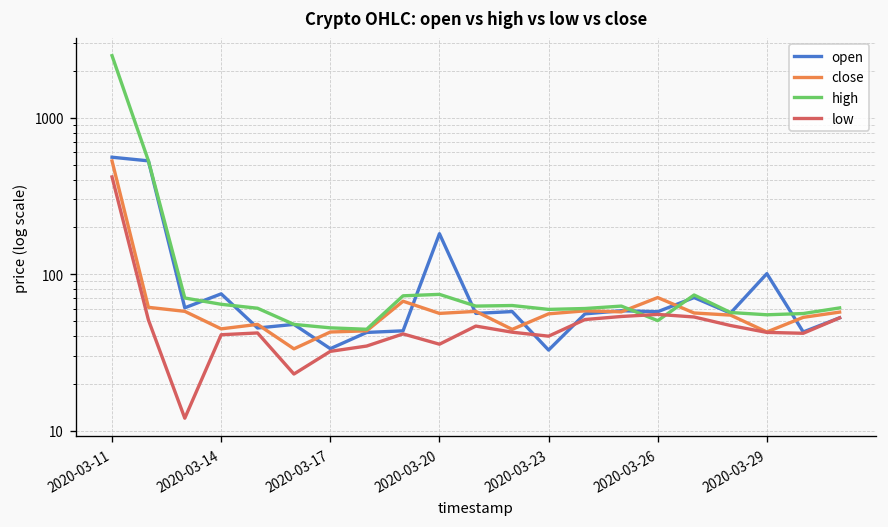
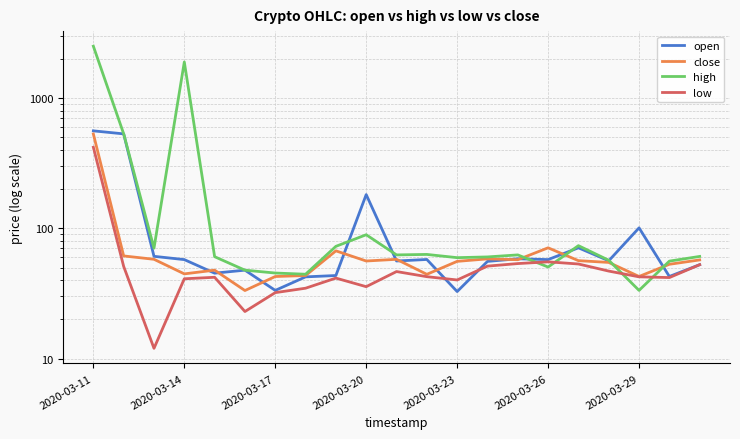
open, 2020-03-14: 70 -> 60
high, 2020-03-14: 60 -> 1900
high, 2020-03-20: 70 -> 90
high, 2020-03-29: 55 -> 33
